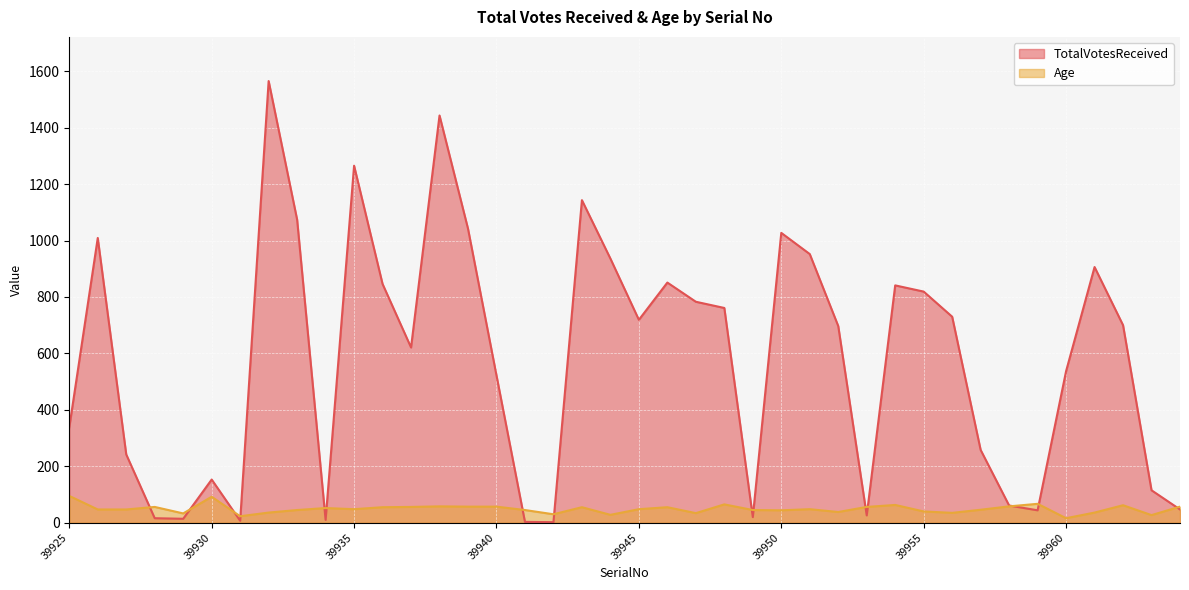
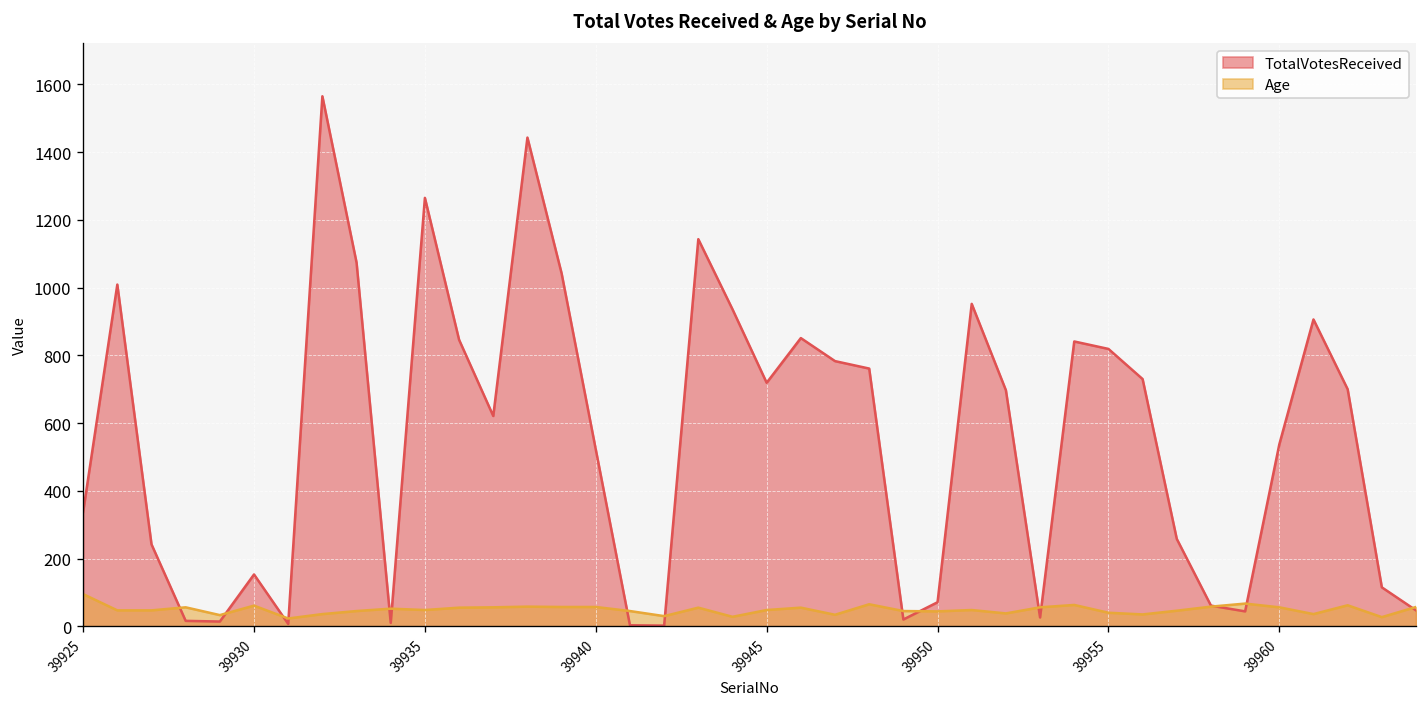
Age, 39930: 90 -> 60
TotalVotesReceived, 39950: 1030 -> 70
Age, 39960: 20 -> 60
